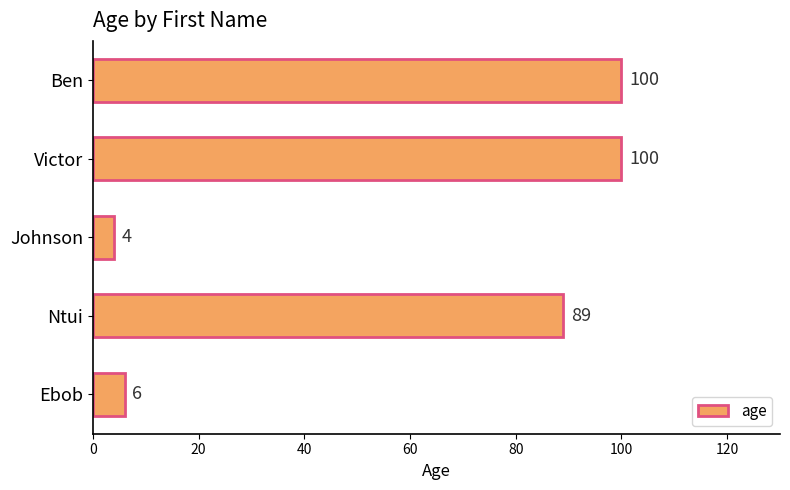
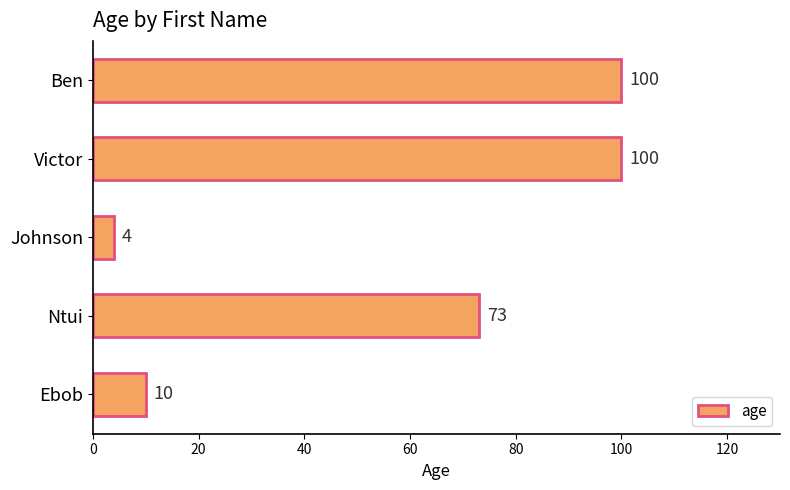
Ntui: 89 -> 73
Ebob: 6 -> 10
